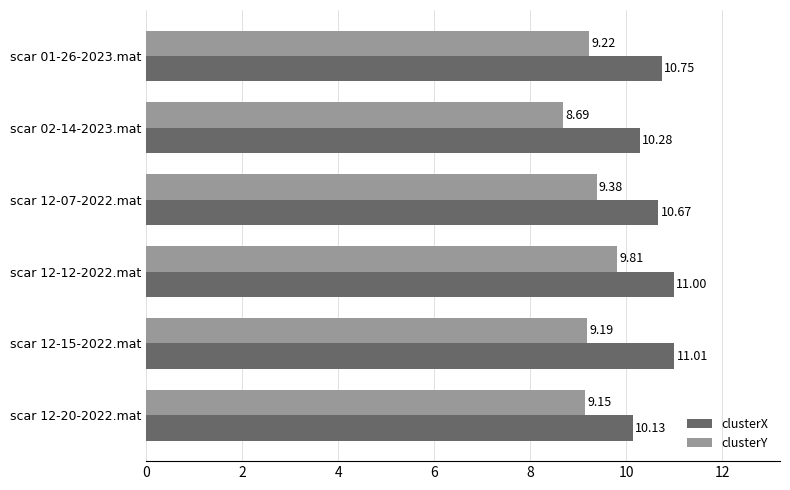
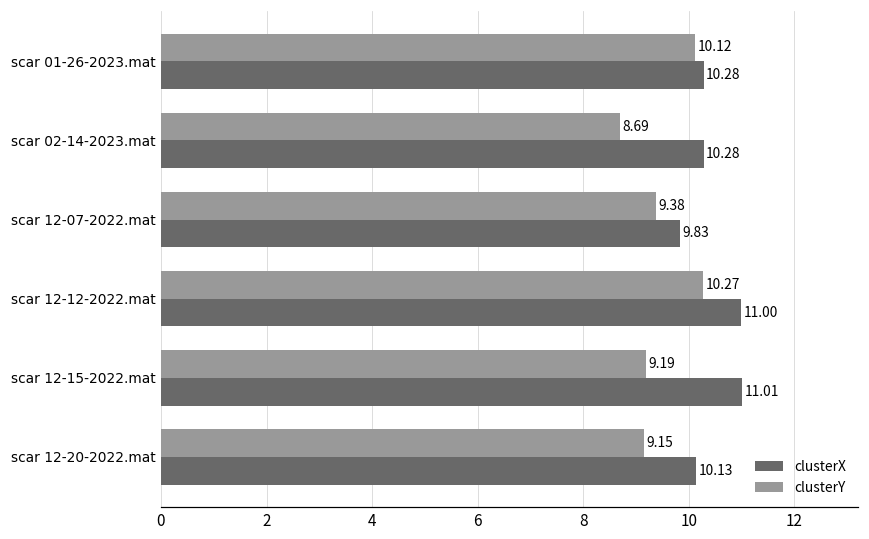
clusterY, scar 01-26-2023.mat: 9.22 -> 10.12
clusterX, scar 01-26-2023.mat: 10.75 -> 10.28
clusterX, scar 12-07-2022.mat: 10.67 -> 9.83
clusterY, scar 12-12-2022.mat: 9.81 -> 10.27
